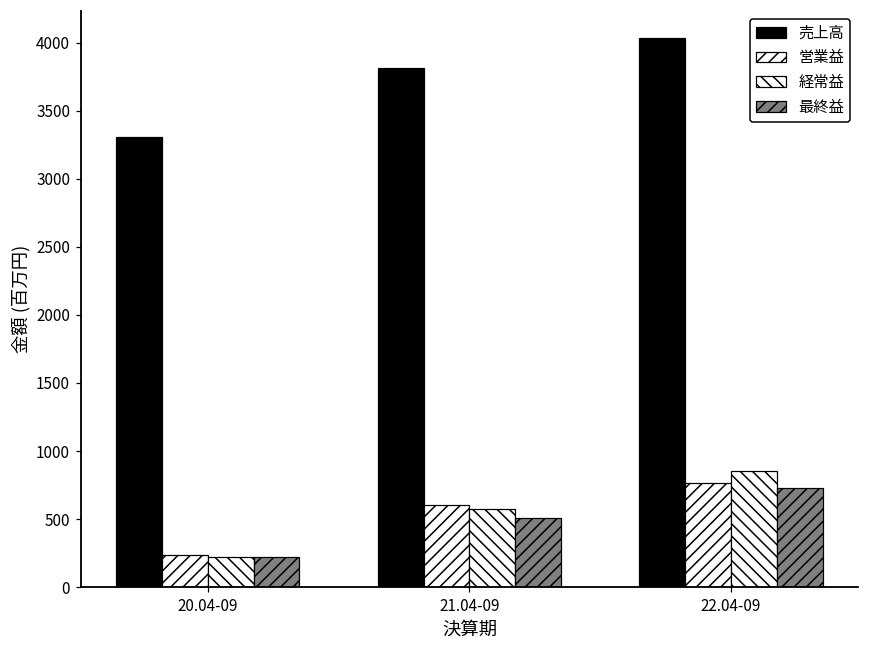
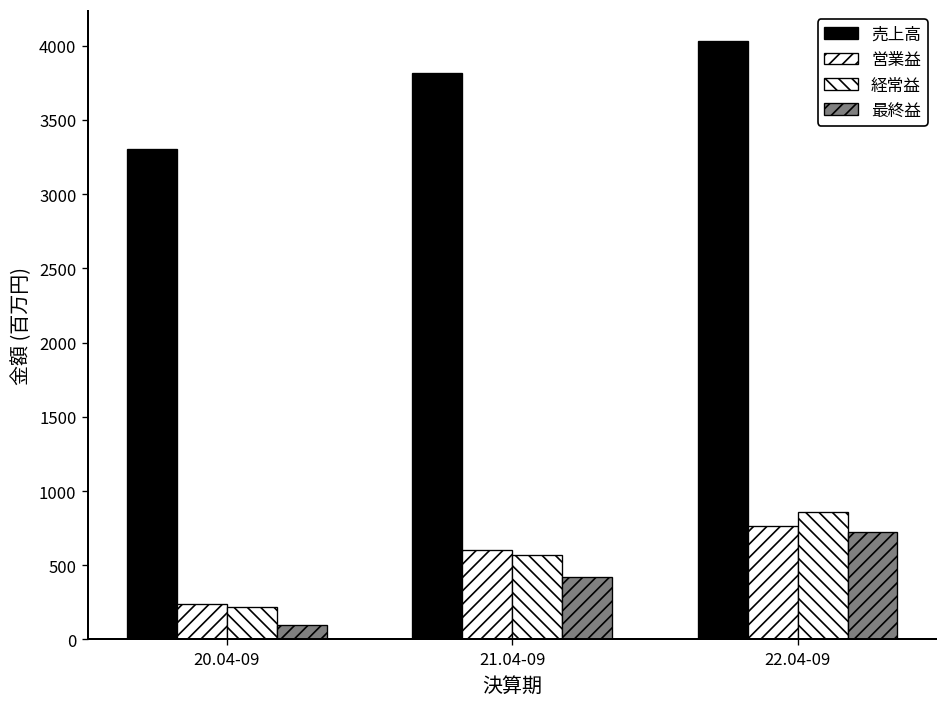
最終益, 20.04-09: 220 -> 100
最終益, 21.04-09: 510 -> 420
